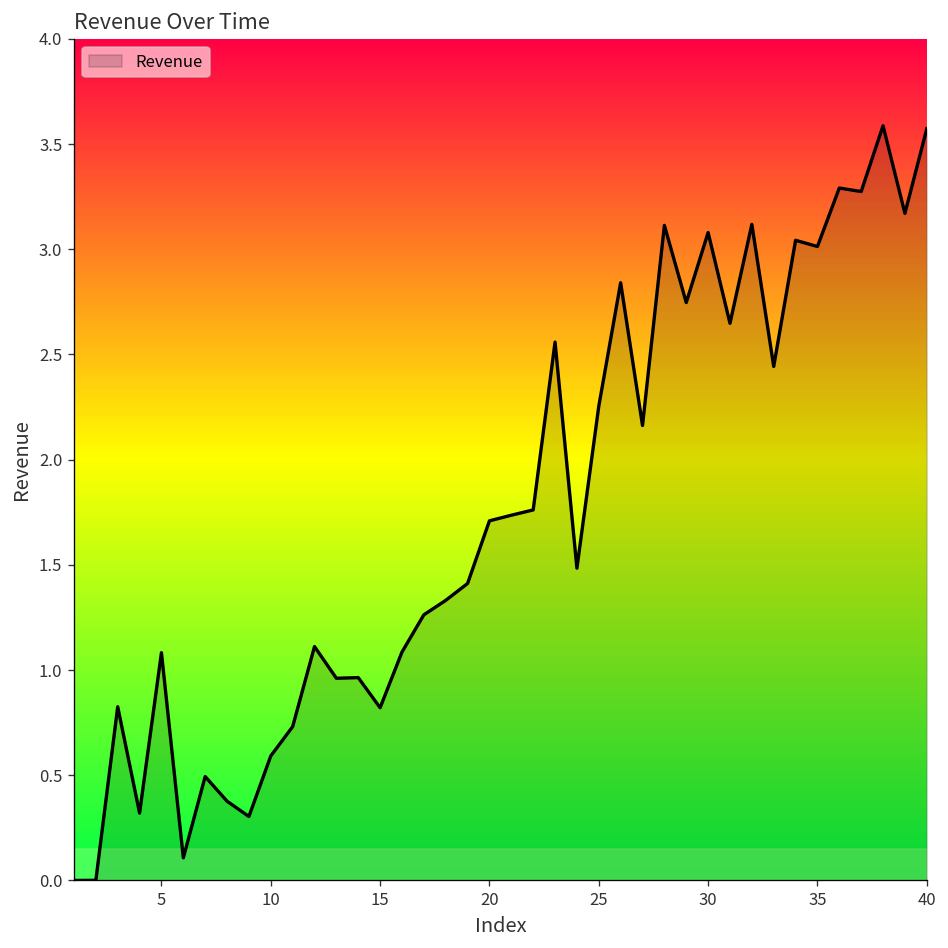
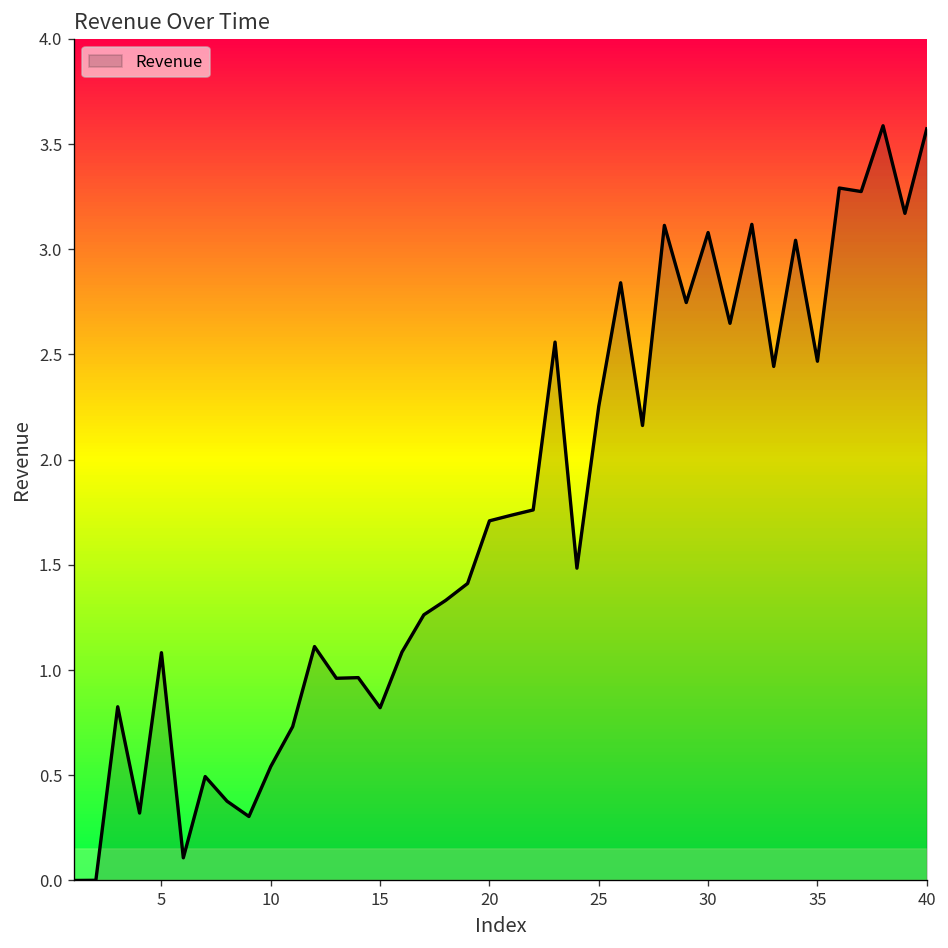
10: 0.59 -> 0.54
35: 3.01 -> 2.47
